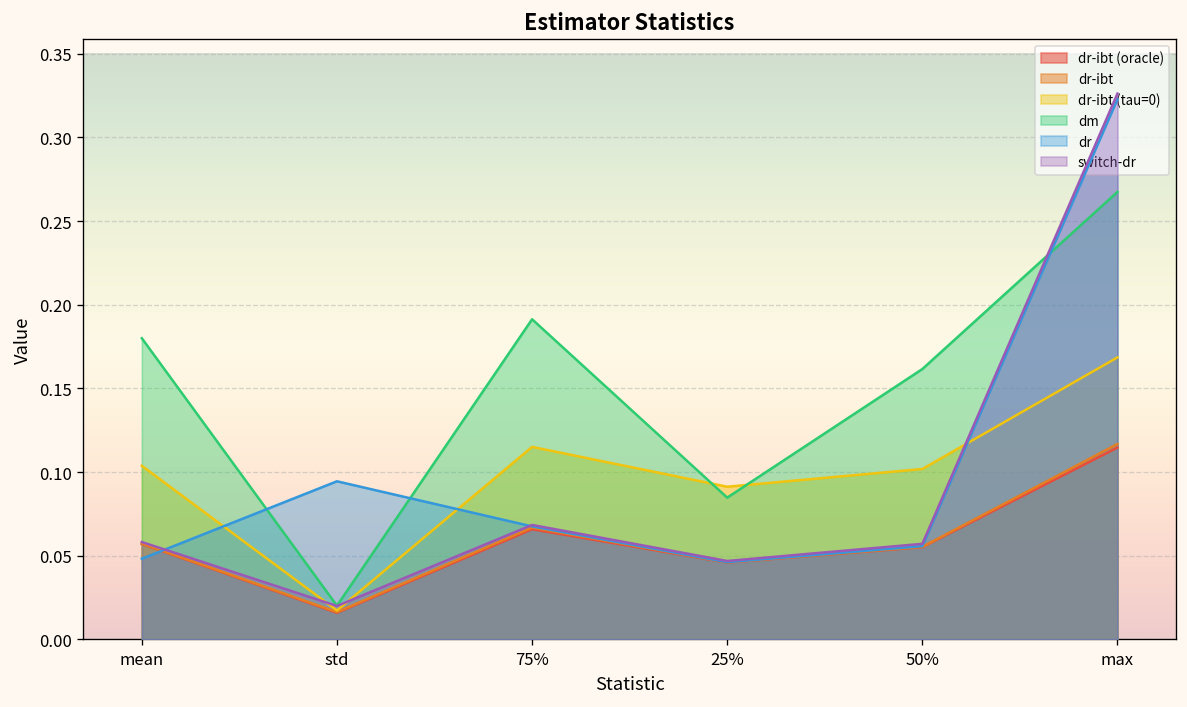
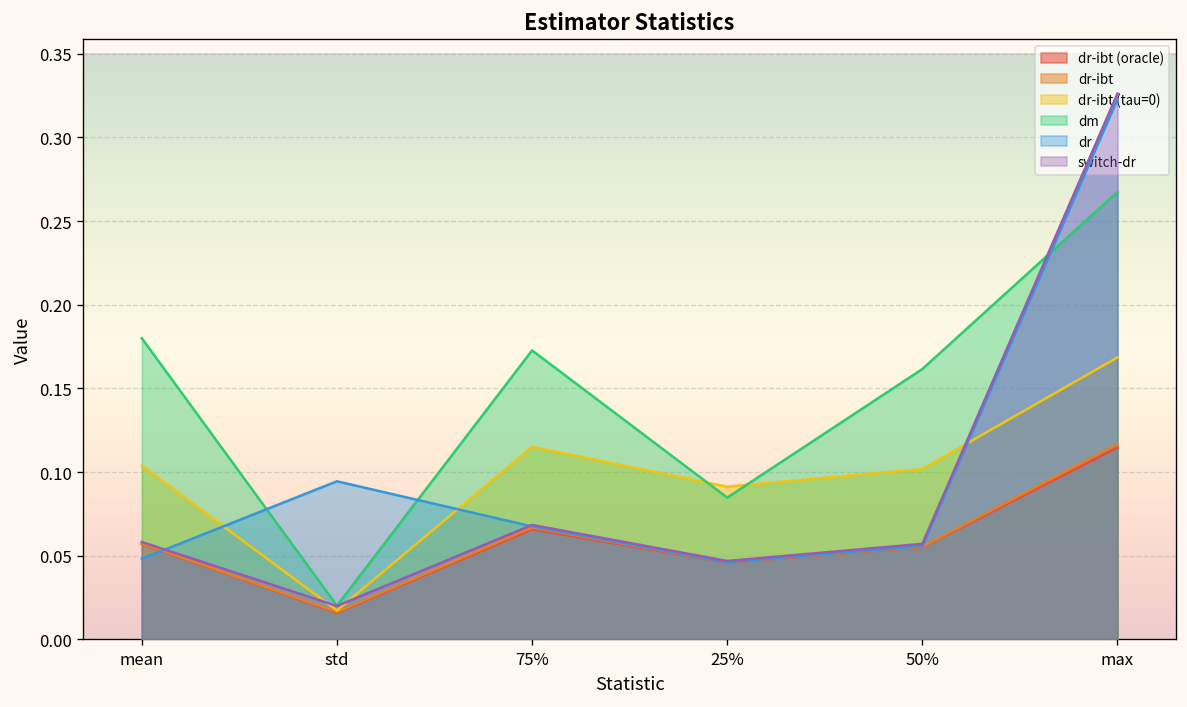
dm, 75%: 0.191 -> 0.173
